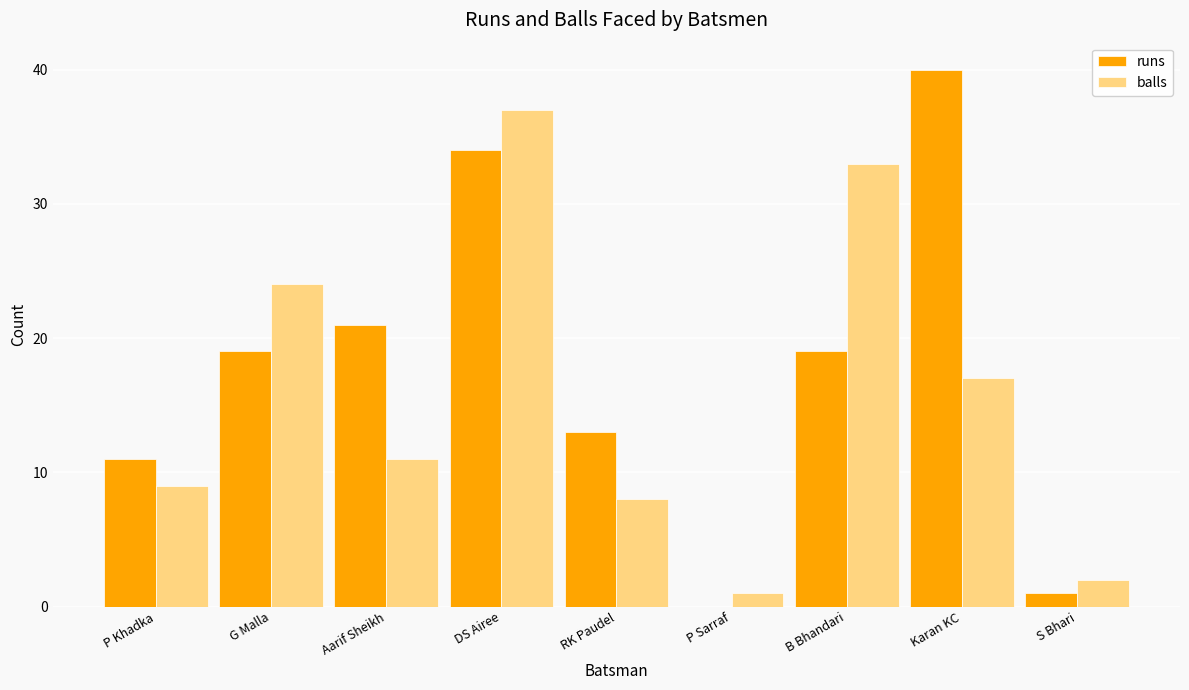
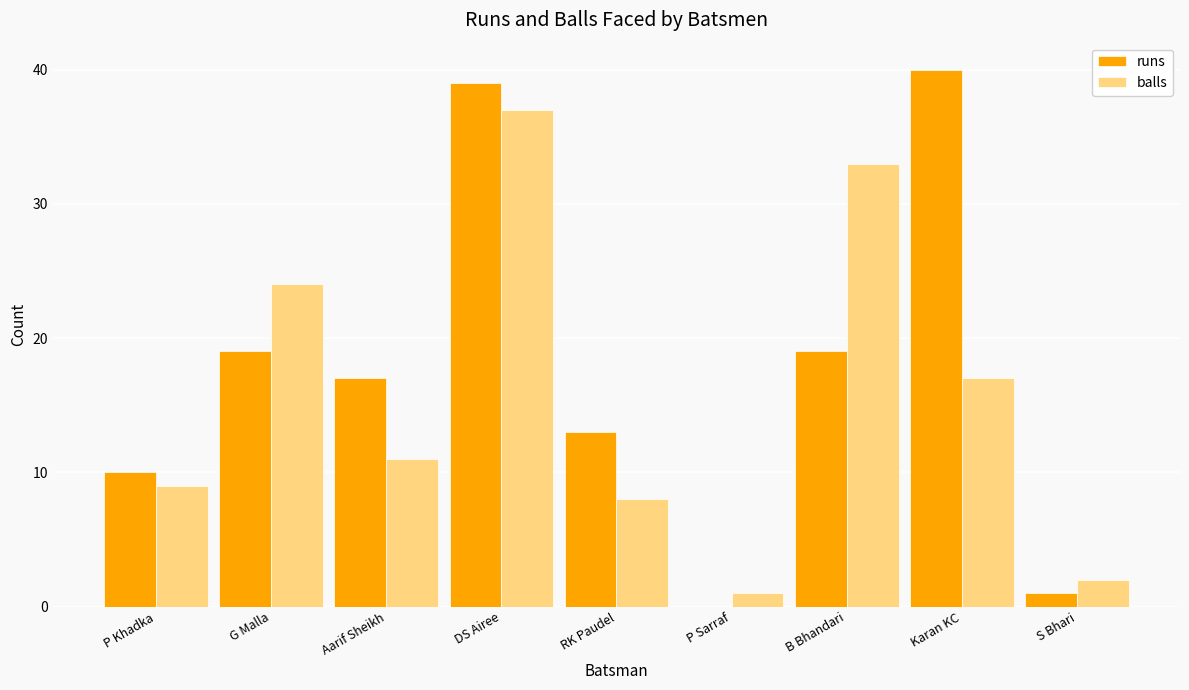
runs, P Khadka: 11 -> 10
runs, Aarif Sheikh: 21 -> 17
runs, DS Airee: 34 -> 39
